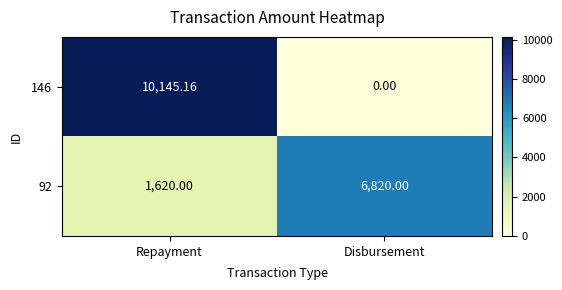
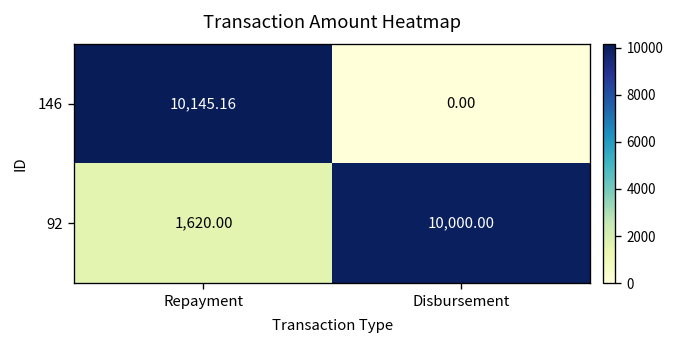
92, Disbursement: 6,820.00 -> 10,000.00
